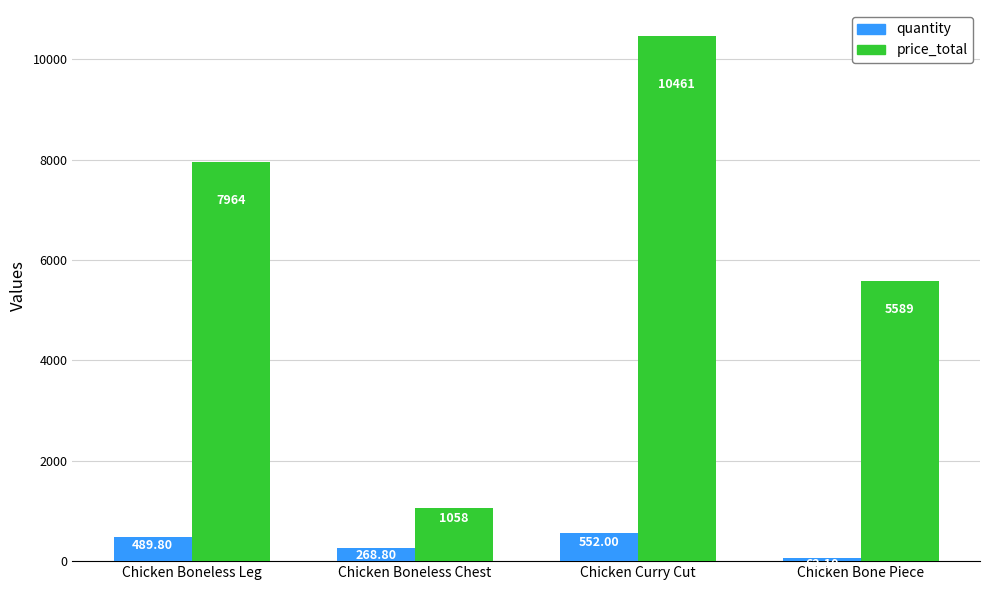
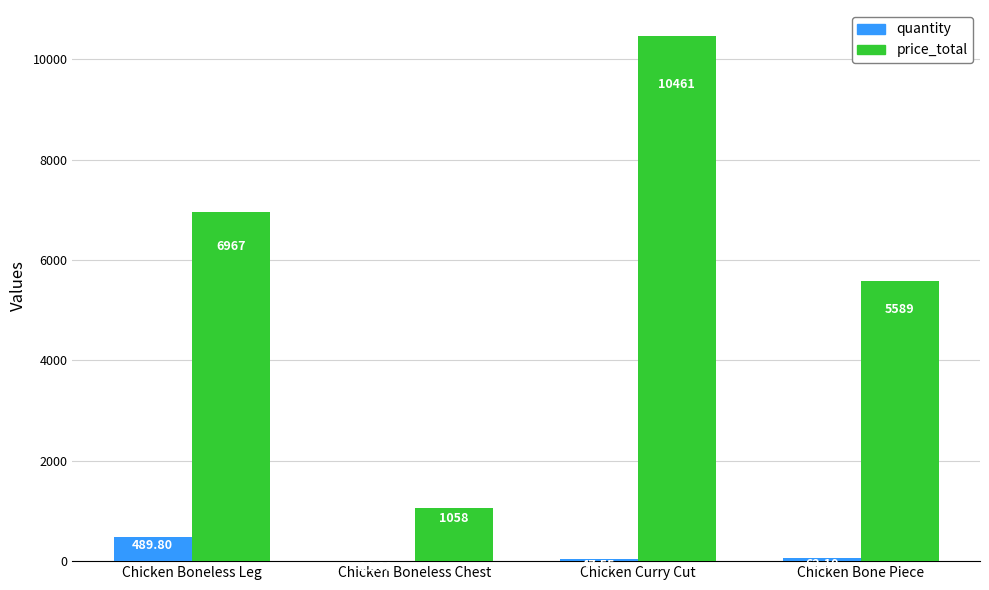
price_total, Chicken Boneless Leg: 7964 -> 6967
quantity, Chicken Boneless Chest: 300 -> 0
quantity, Chicken Curry Cut: 600 -> 0
